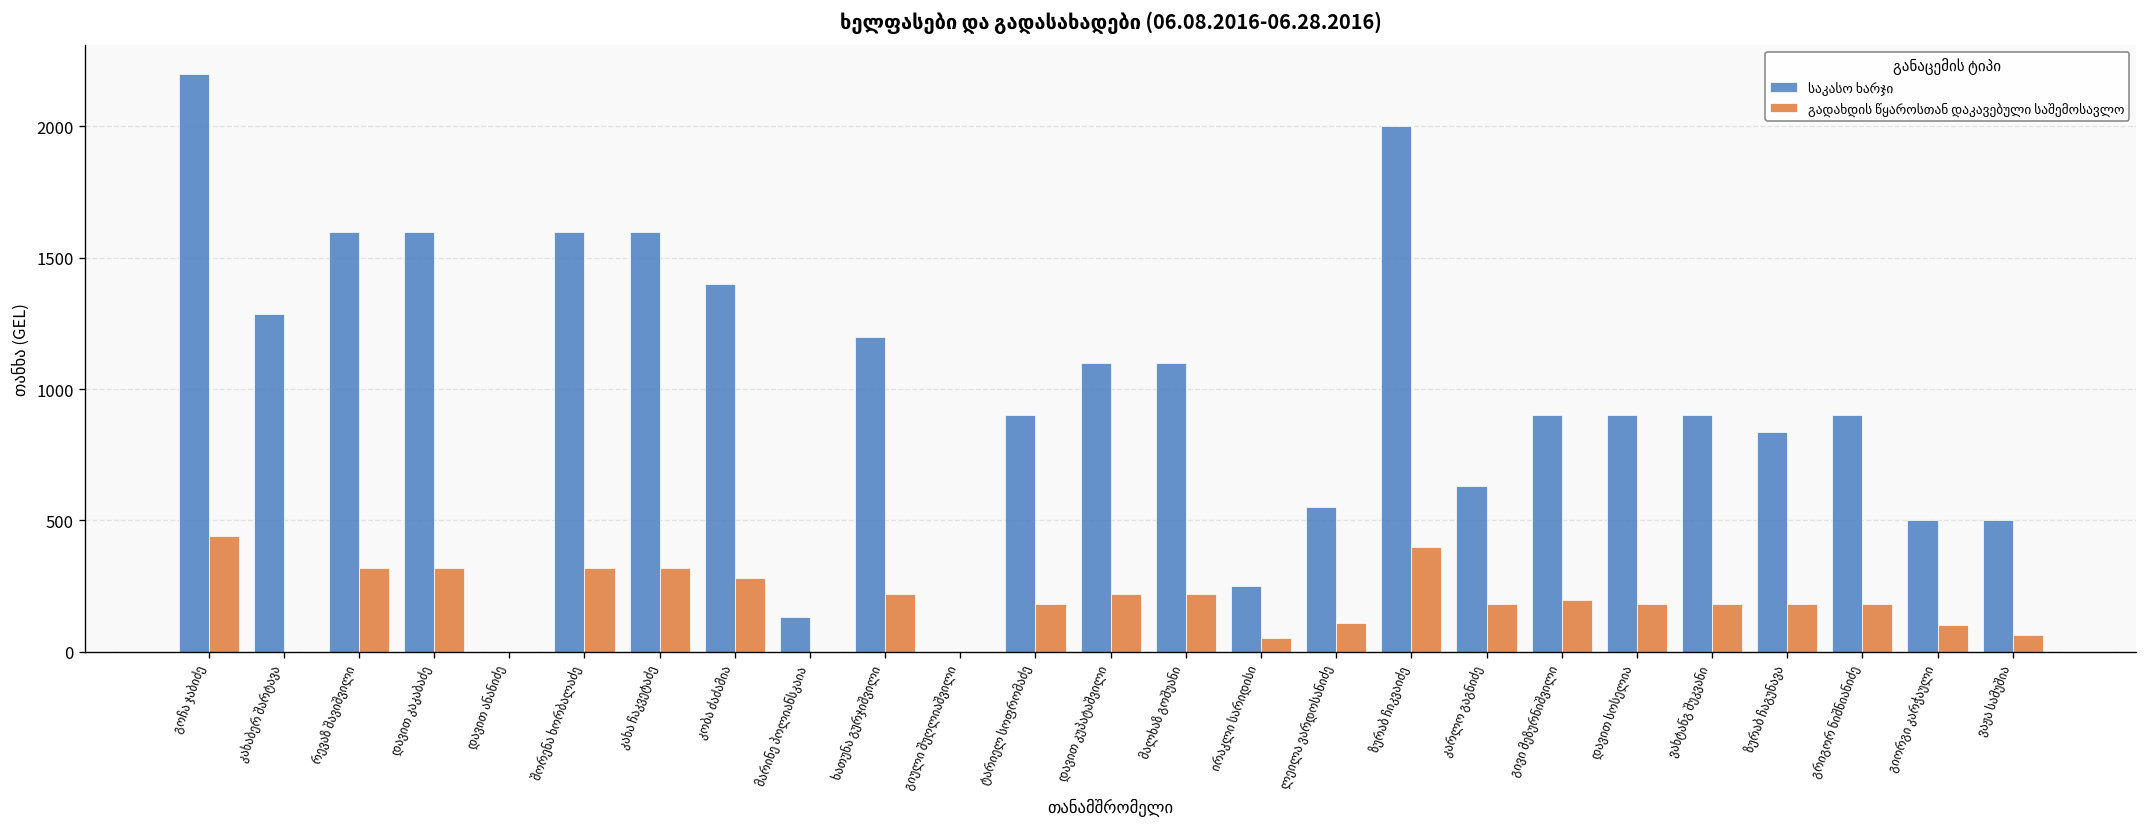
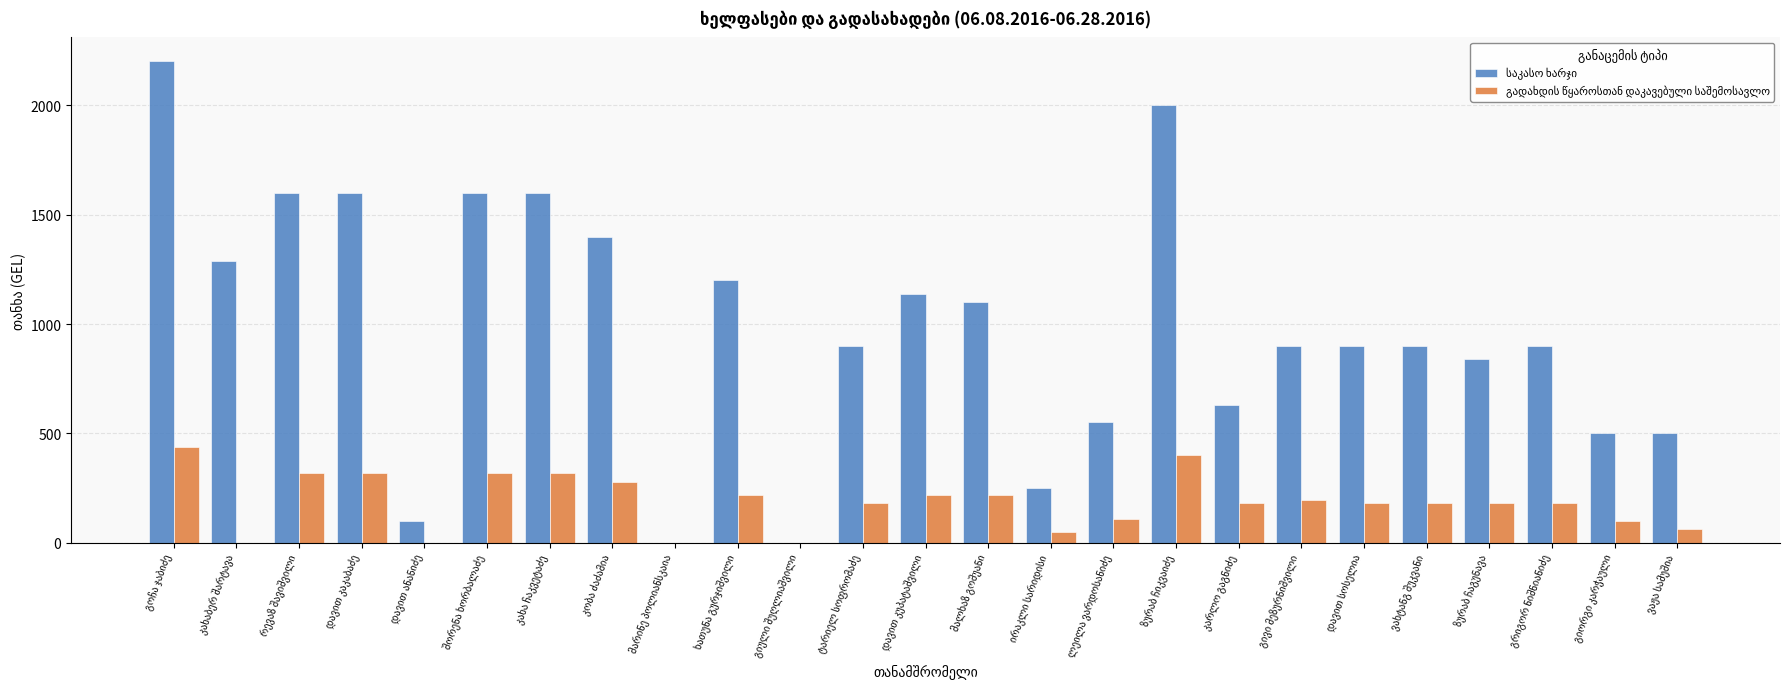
საკასო ხარჯი, დავით ანანიძე: 0 -> 100
საკასო ხარჯი, მარინე პოლიანსკაია: 130 -> 0
საკასო ხარჯი, დავით კუპატაშვილი: 1100 -> 1140
